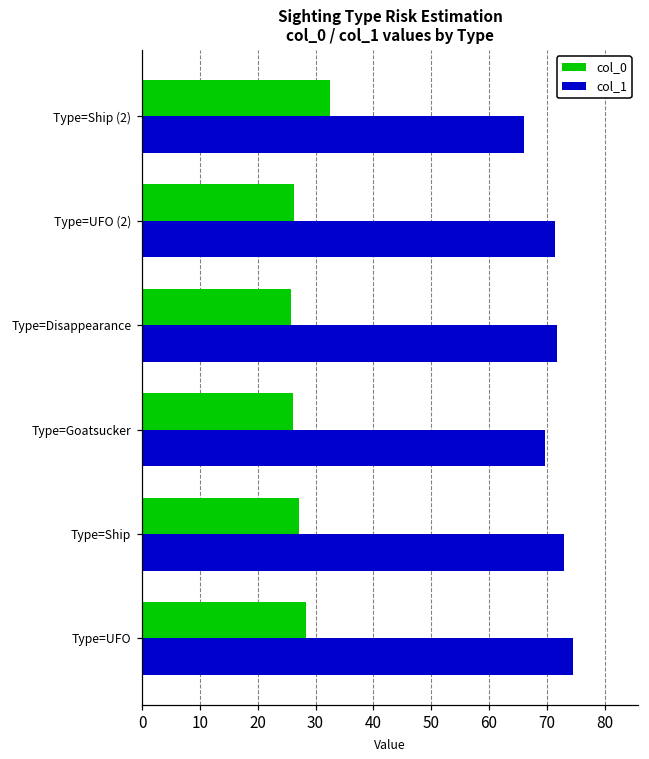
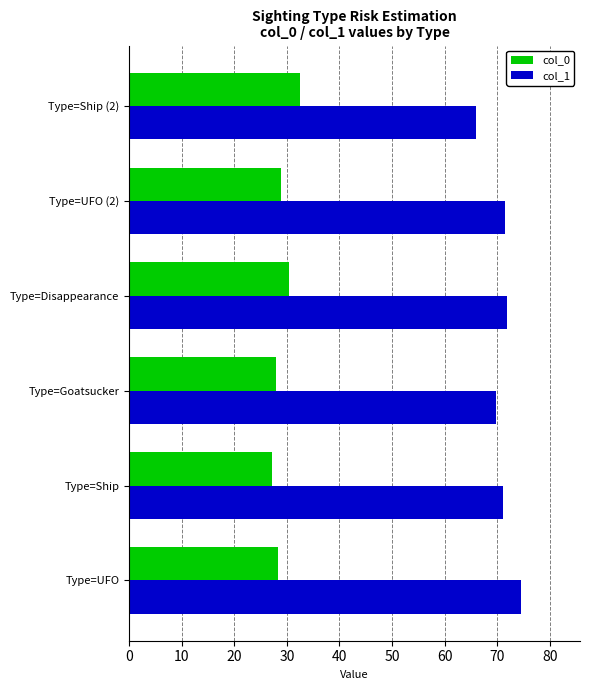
col_0, Type=UFO (2): 26 -> 29
col_0, Type=Disappearance: 26 -> 30
col_0, Type=Goatsucker: 26 -> 28
col_1, Type=Ship: 73 -> 71
